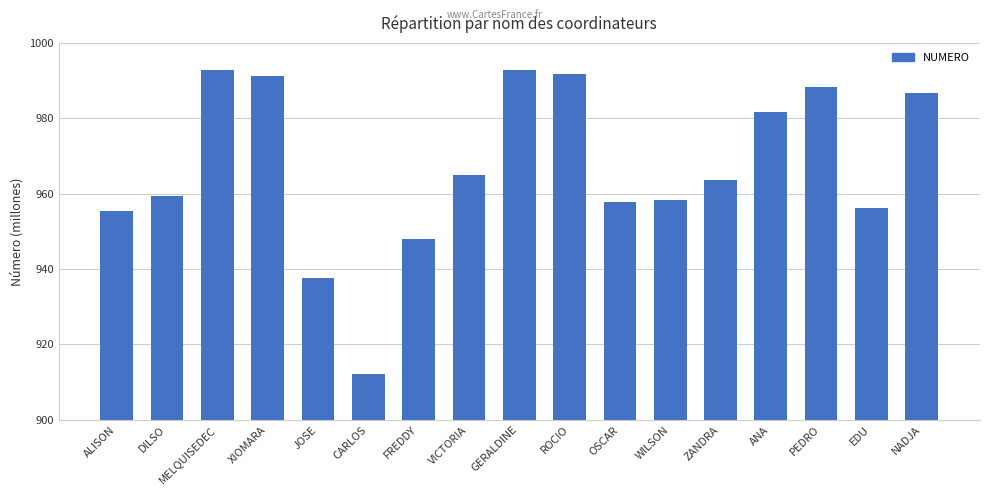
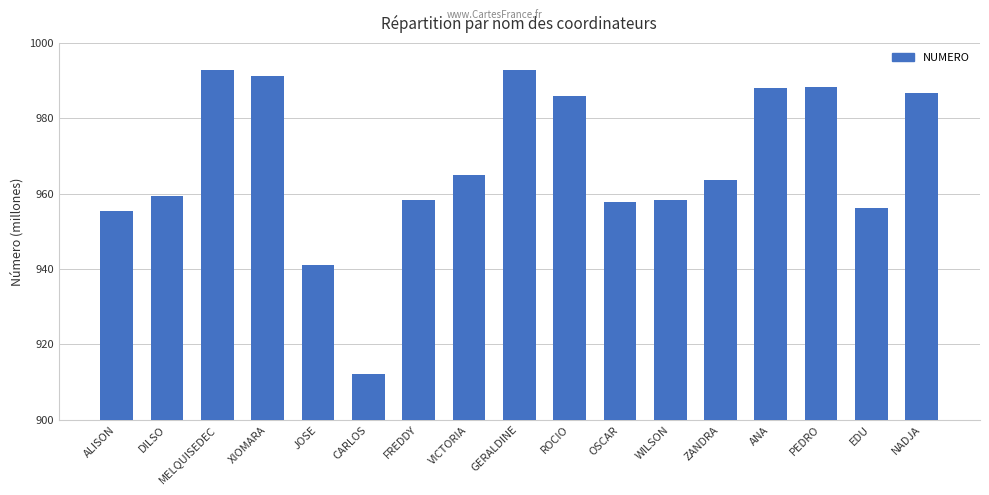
JOSE: 938 -> 941
FREDDY: 948 -> 958
ROCIO: 992 -> 986
ANA: 982 -> 988
